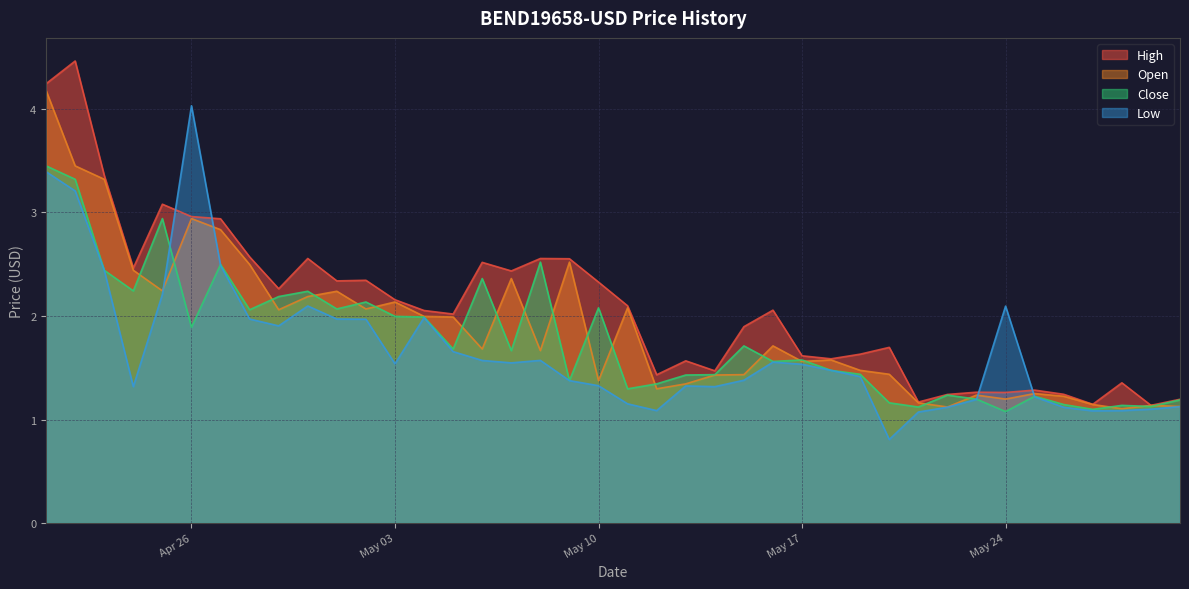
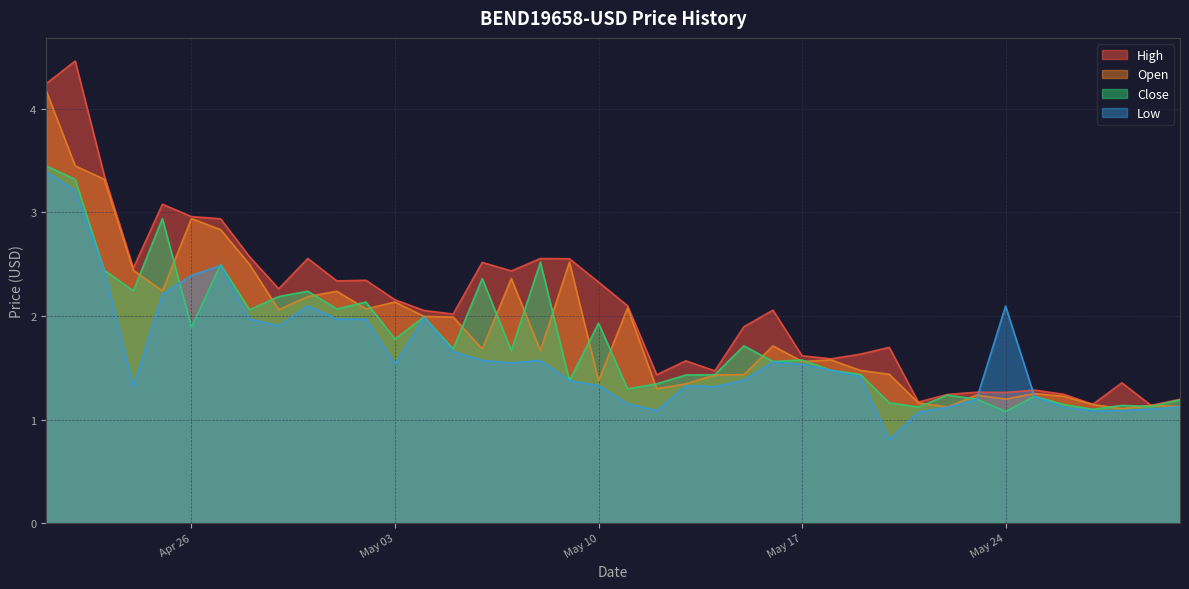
Low, Apr 26: 4.03 -> 2.39
Close, May 03: 2.00 -> 1.78
Close, May 10: 2.08 -> 1.93
